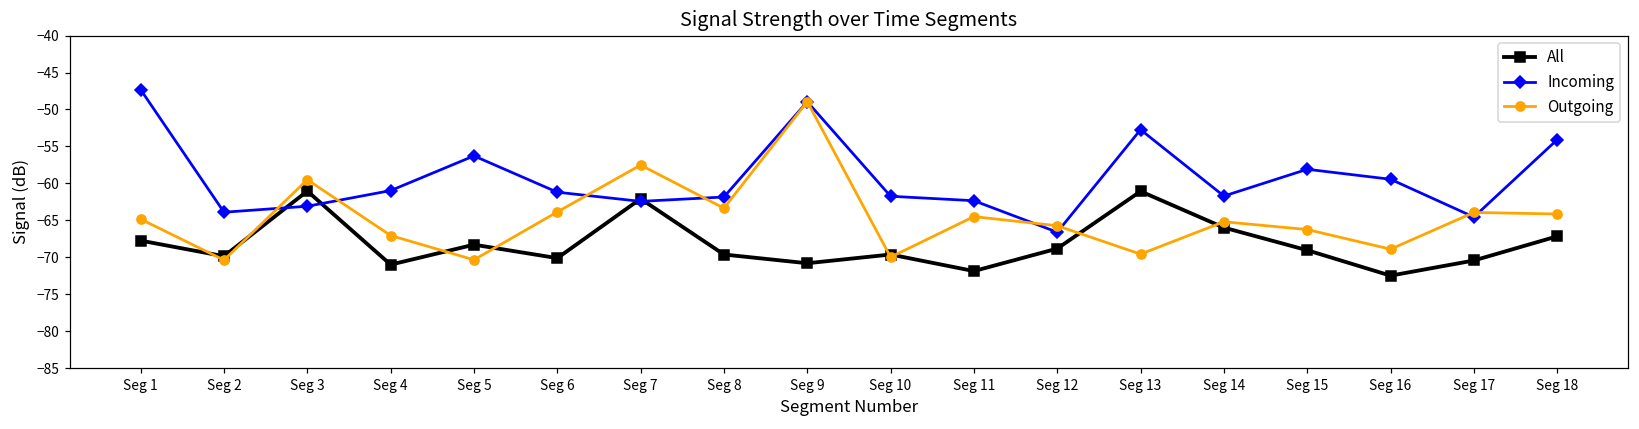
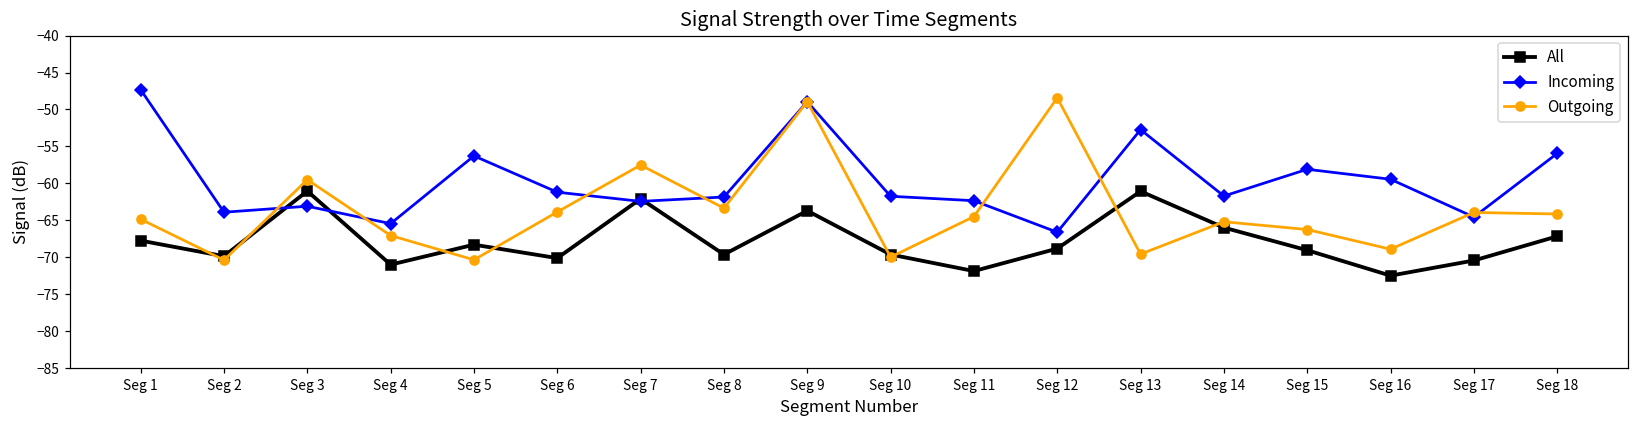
Incoming, Seg 4: -61 -> -65
All, Seg 9: -71 -> -64
Outgoing, Seg 12: -66 -> -48
Incoming, Seg 18: -54 -> -56
